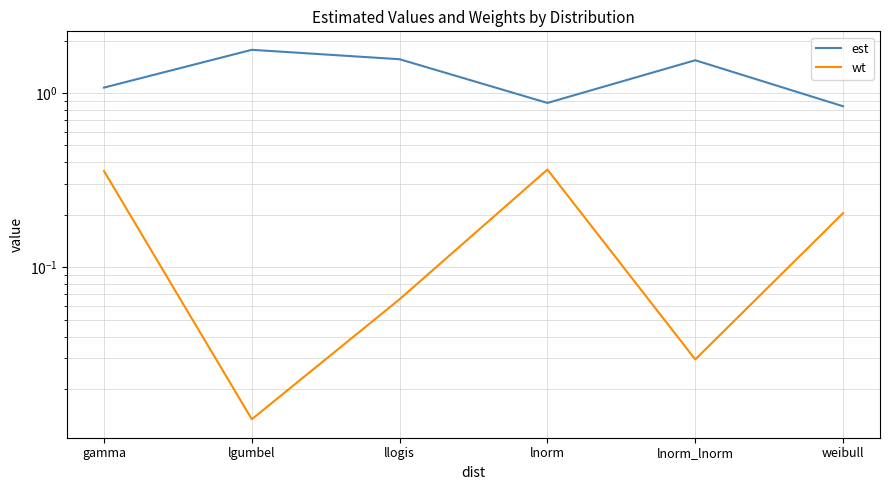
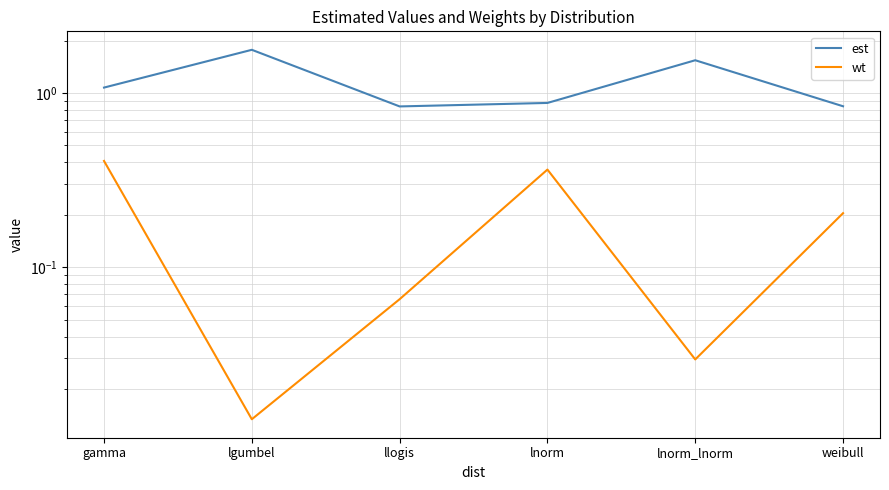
wt, gamma: 0.36 -> 0.41
est, llogis: 1.6 -> 0.8
